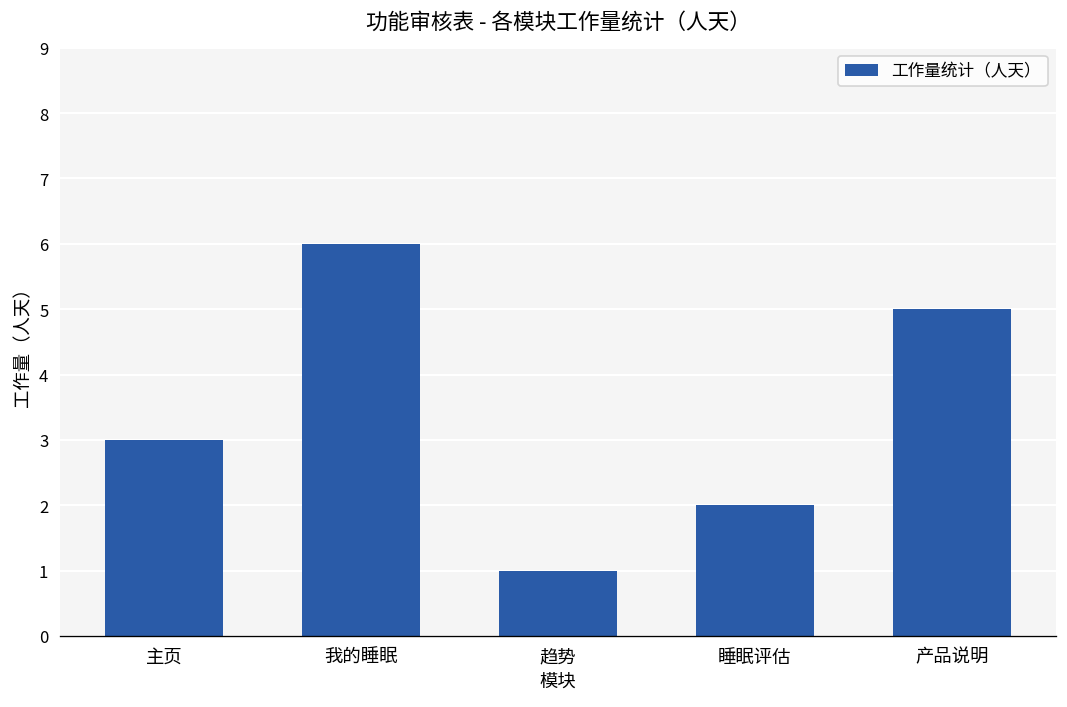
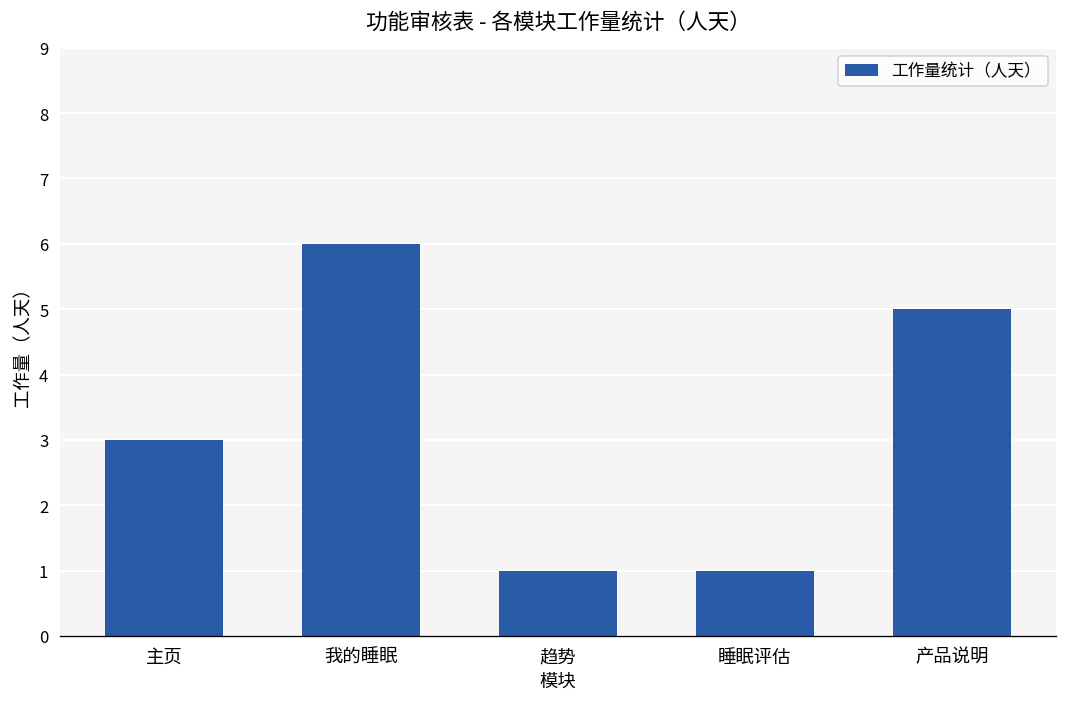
睡眠评估: 2 -> 1
